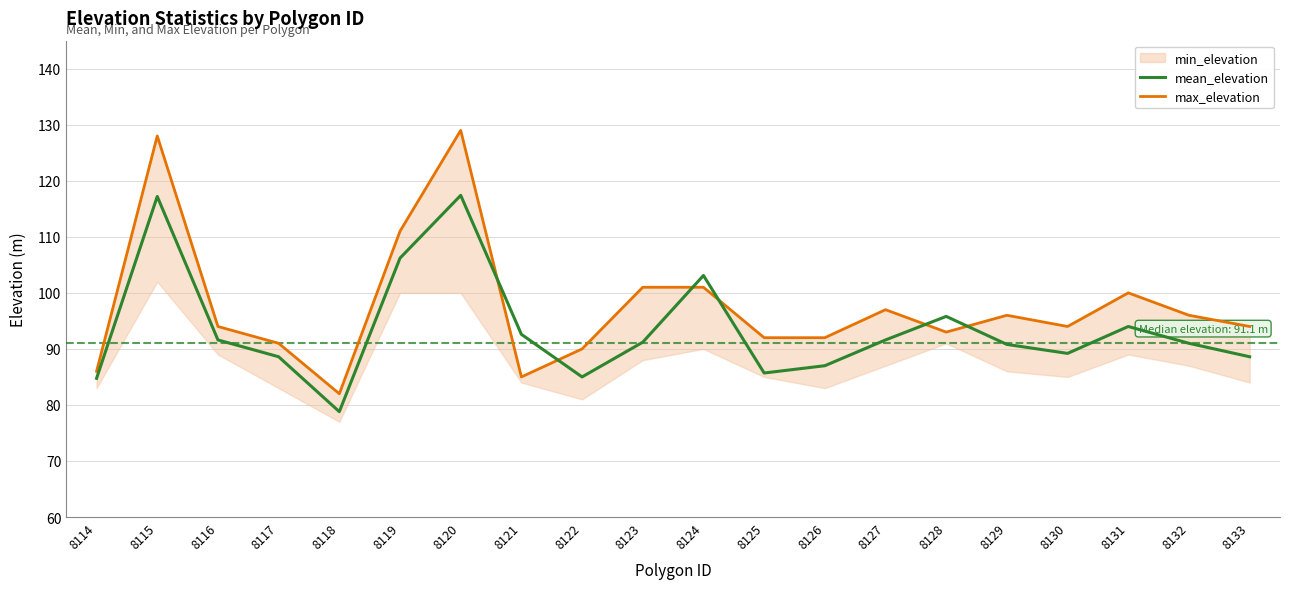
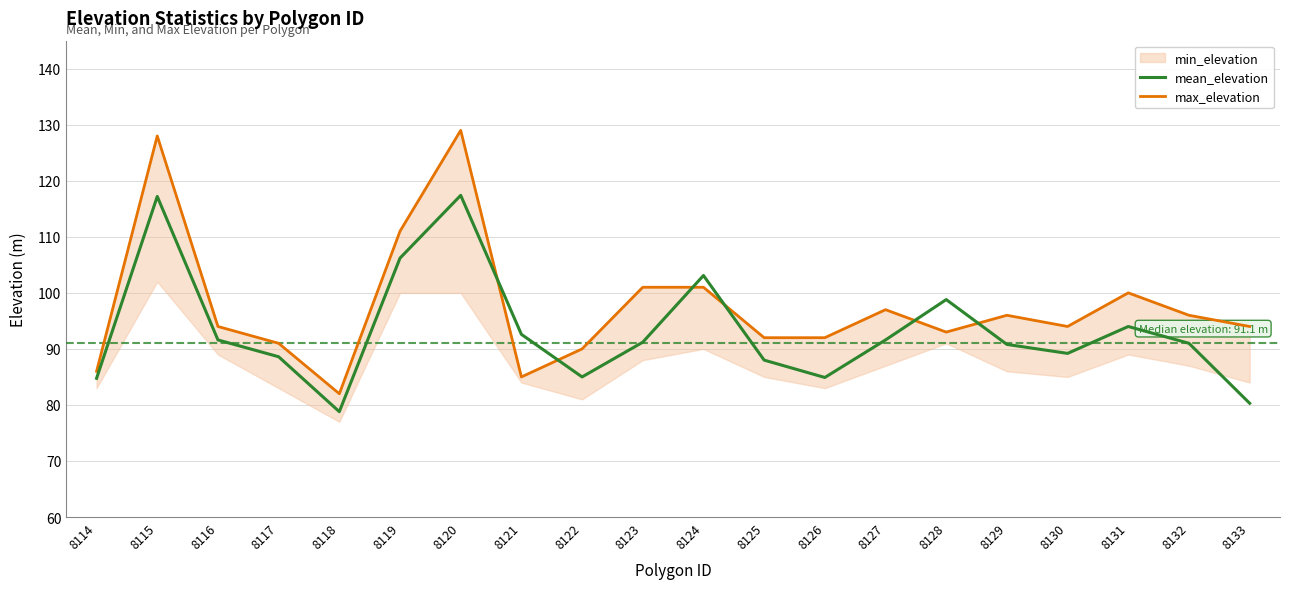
mean_elevation, 8125: 86 -> 88
mean_elevation, 8126: 87 -> 85
mean_elevation, 8128: 96 -> 99
mean_elevation, 8133: 89 -> 80
